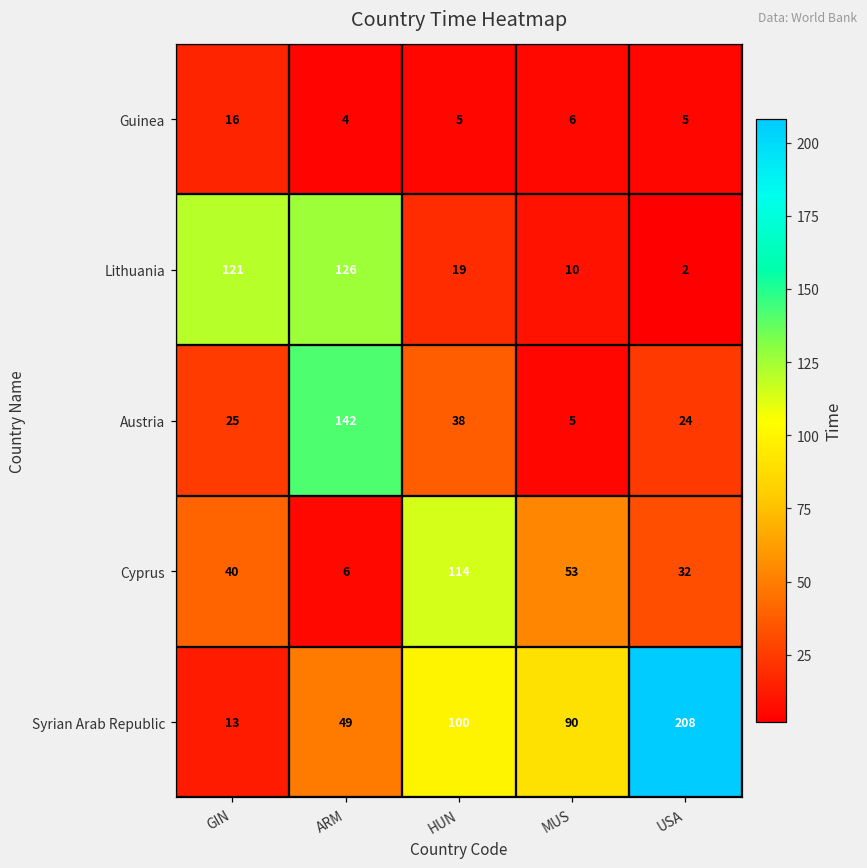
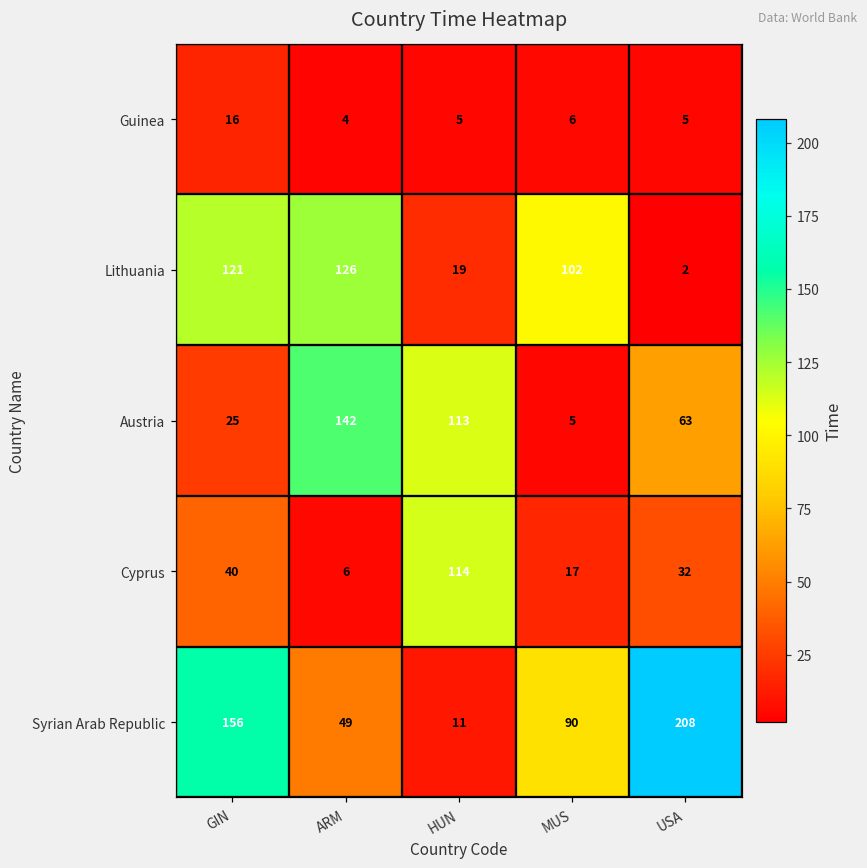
Lithuania, MUS: 10 -> 102
Austria, HUN: 38 -> 113
Austria, USA: 24 -> 63
Cyprus, MUS: 53 -> 17
Syrian Arab Republic, GIN: 13 -> 156
Syrian Arab Republic, HUN: 100 -> 11
